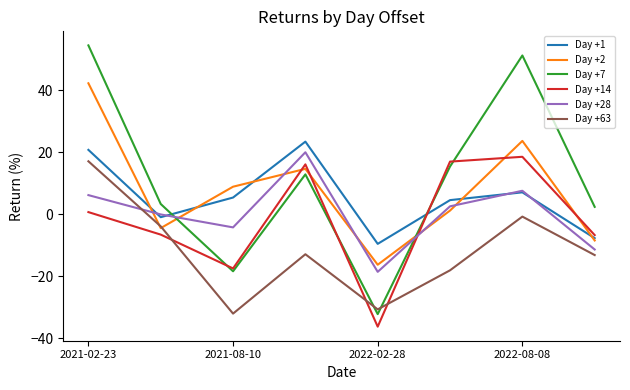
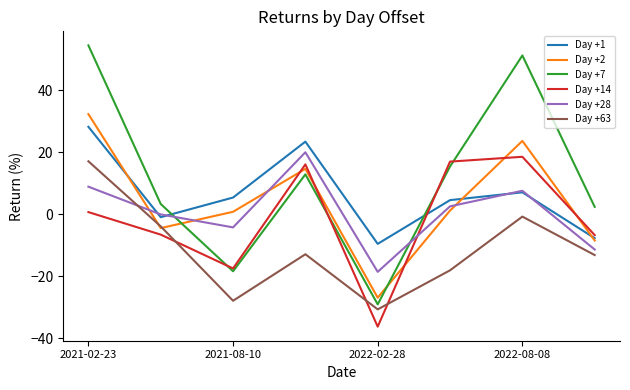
Day +1, 2021-02-23: 21 -> 28
Day +2, 2021-02-23: 42 -> 32
Day +28, 2021-02-23: 6 -> 9
Day +2, 2021-08-10: 9 -> 1
Day +63, 2021-08-10: -32 -> -28
Day +2, 2022-02-28: -16 -> -27
Day +7, 2022-02-28: -32 -> -29
